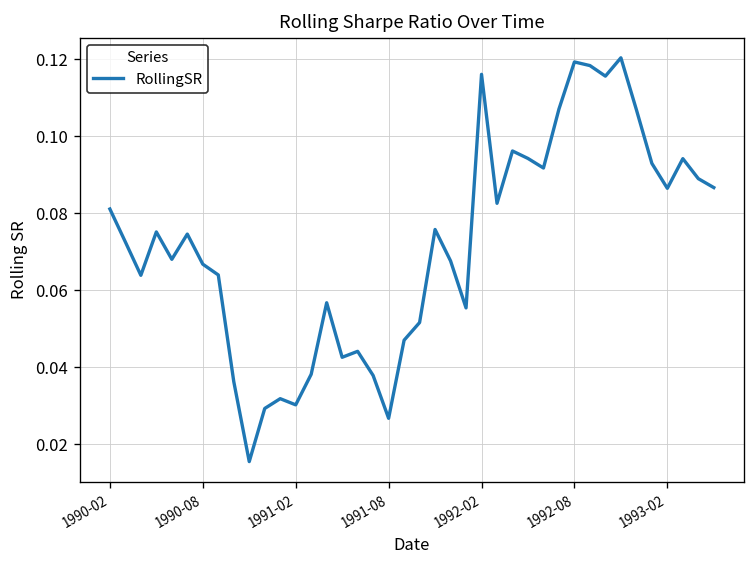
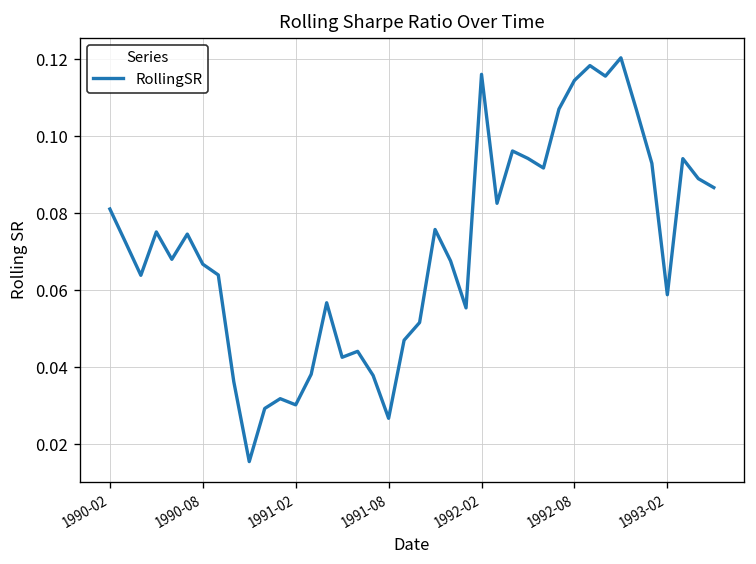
1992-08: 0.119 -> 0.114
1993-02: 0.086 -> 0.059
